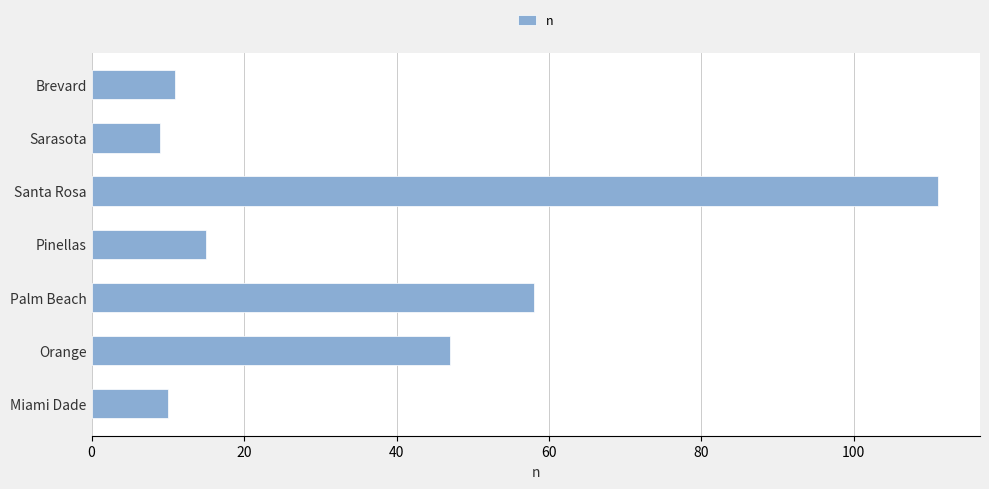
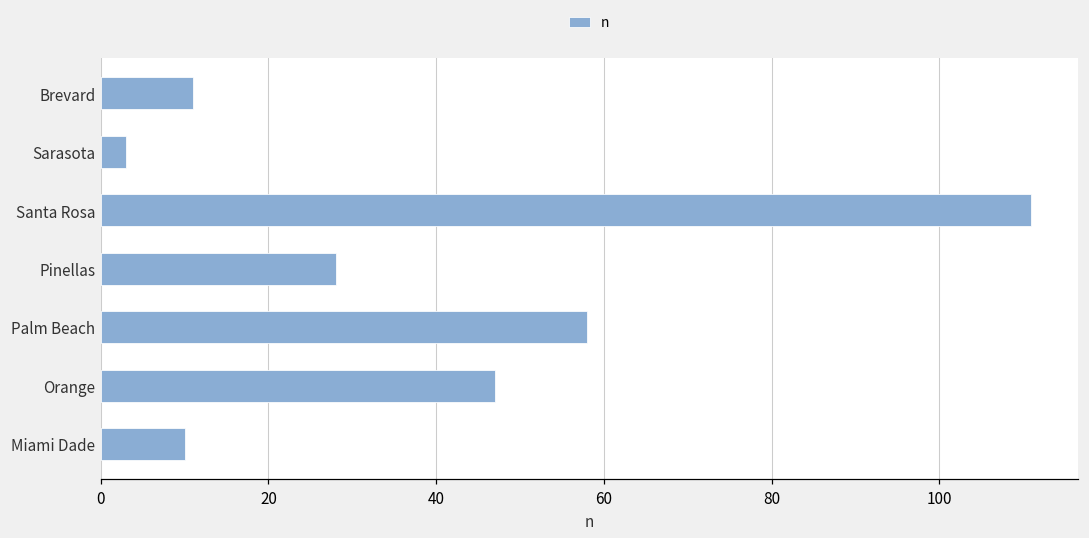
Sarasota: 9 -> 3
Pinellas: 15 -> 28
